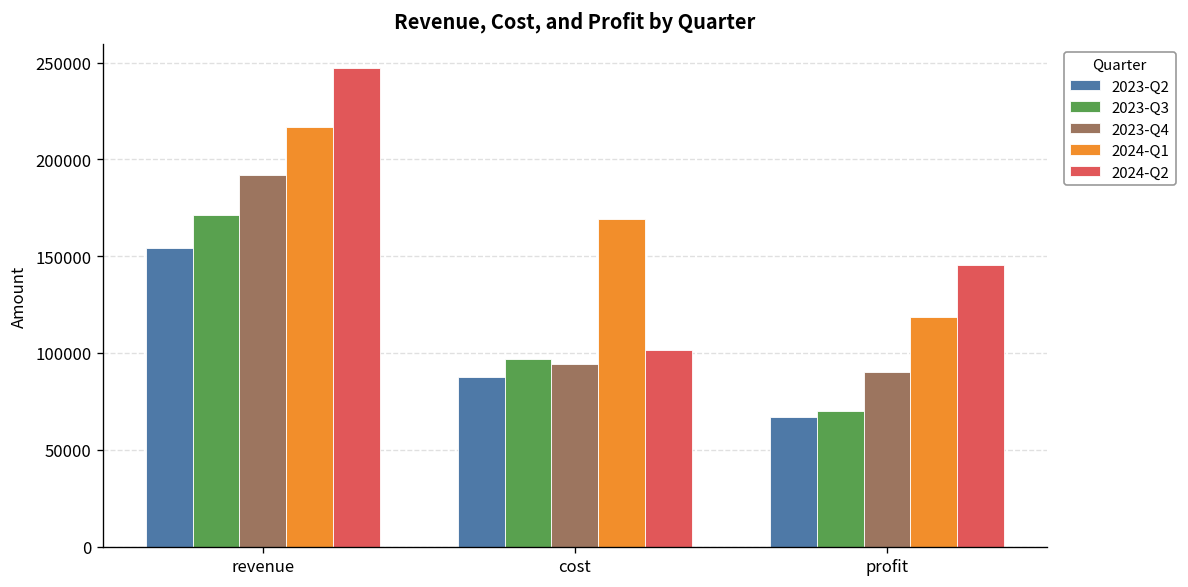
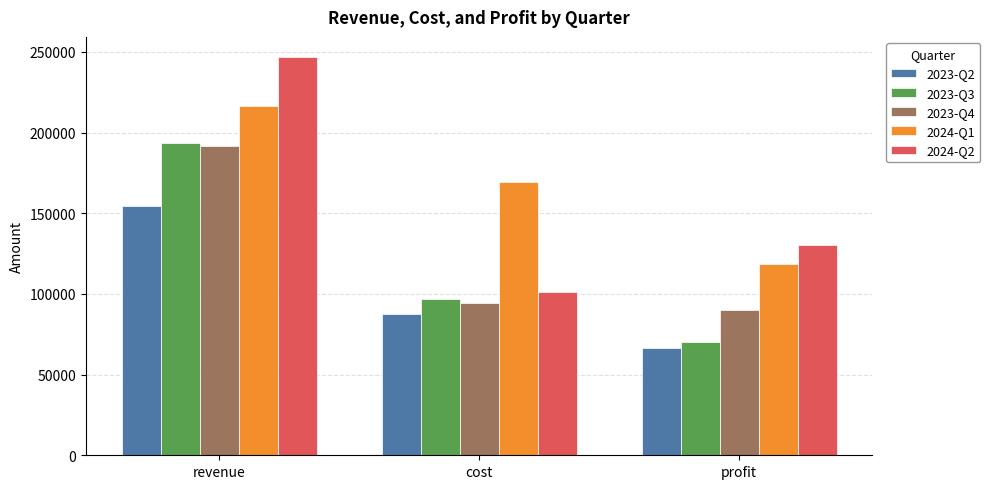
2023-Q3, revenue: 171000 -> 194000
2024-Q2, profit: 145000 -> 130000
